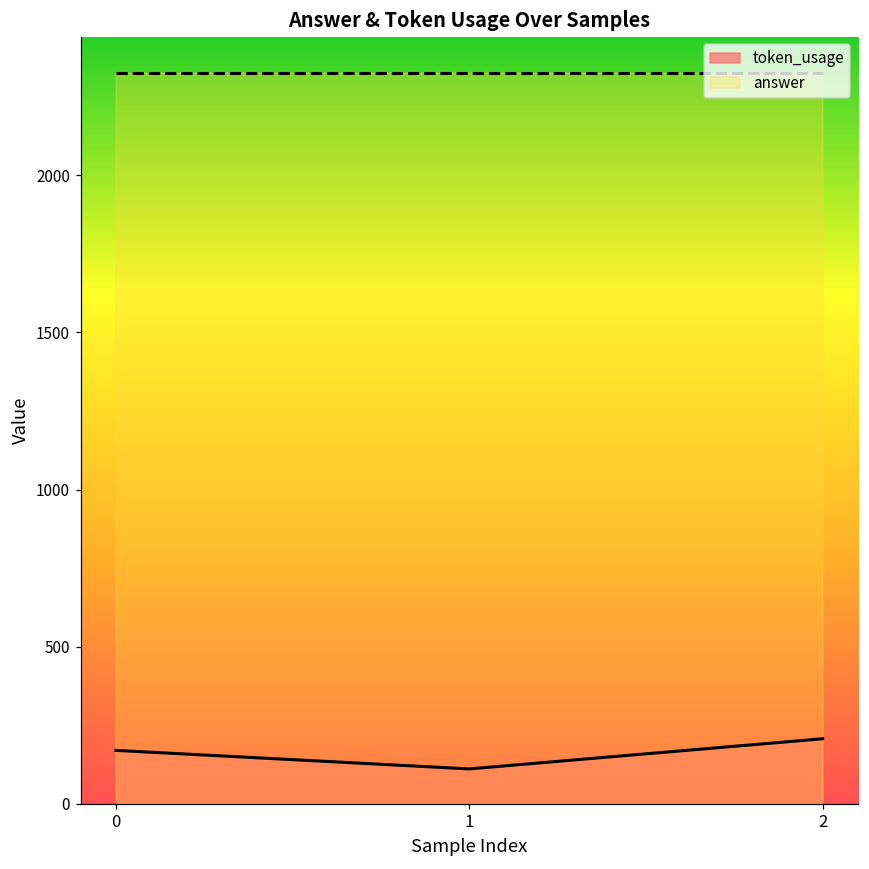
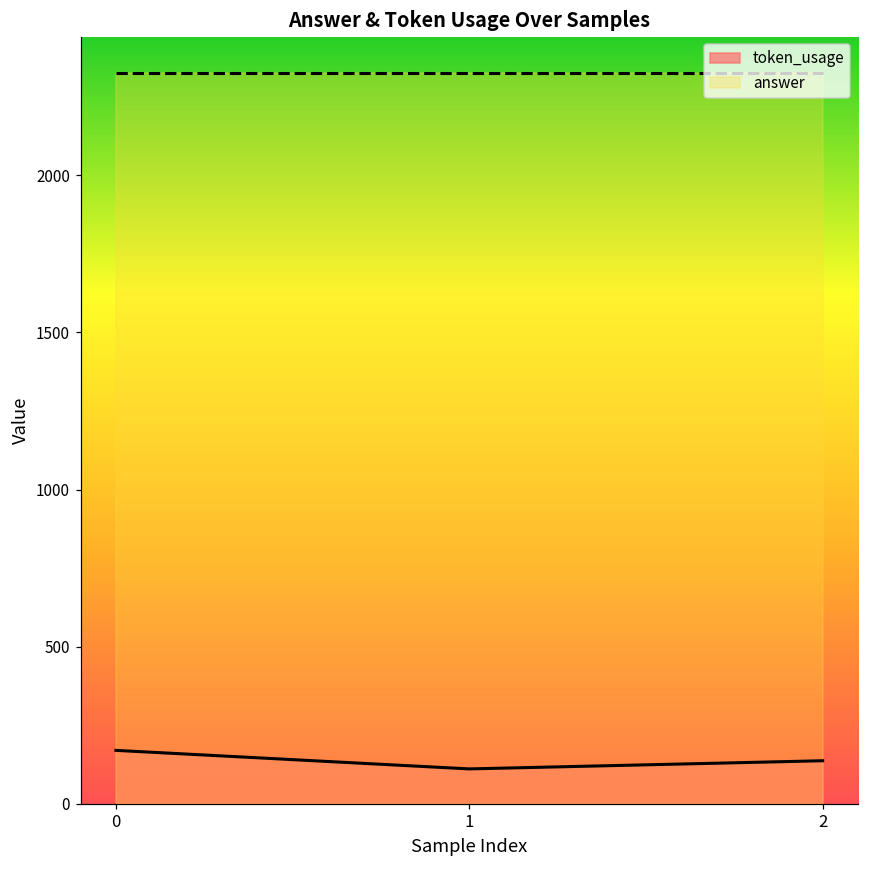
token_usage, 2: 210 -> 140
